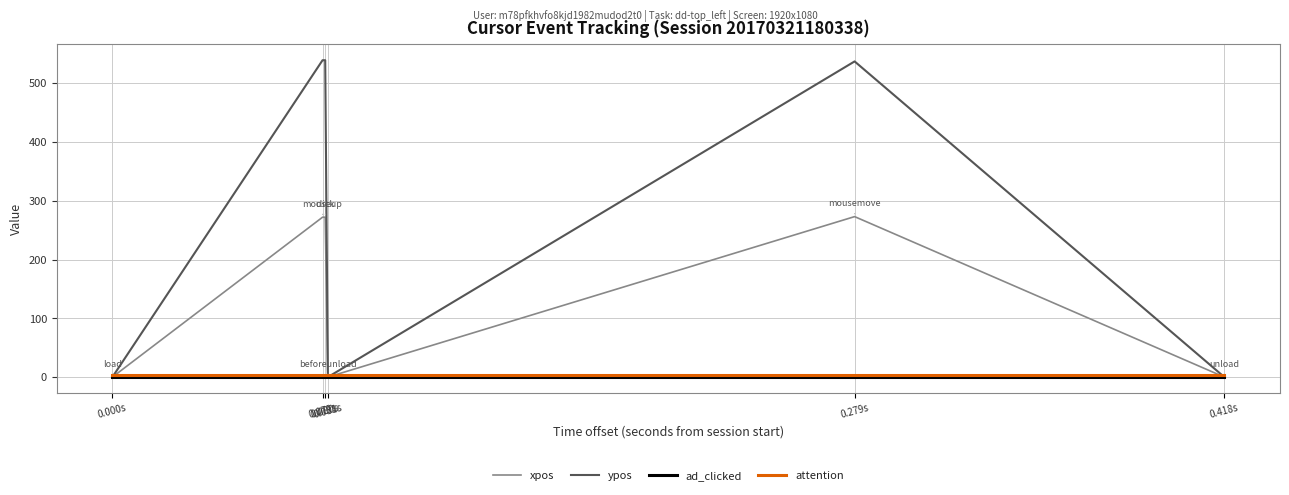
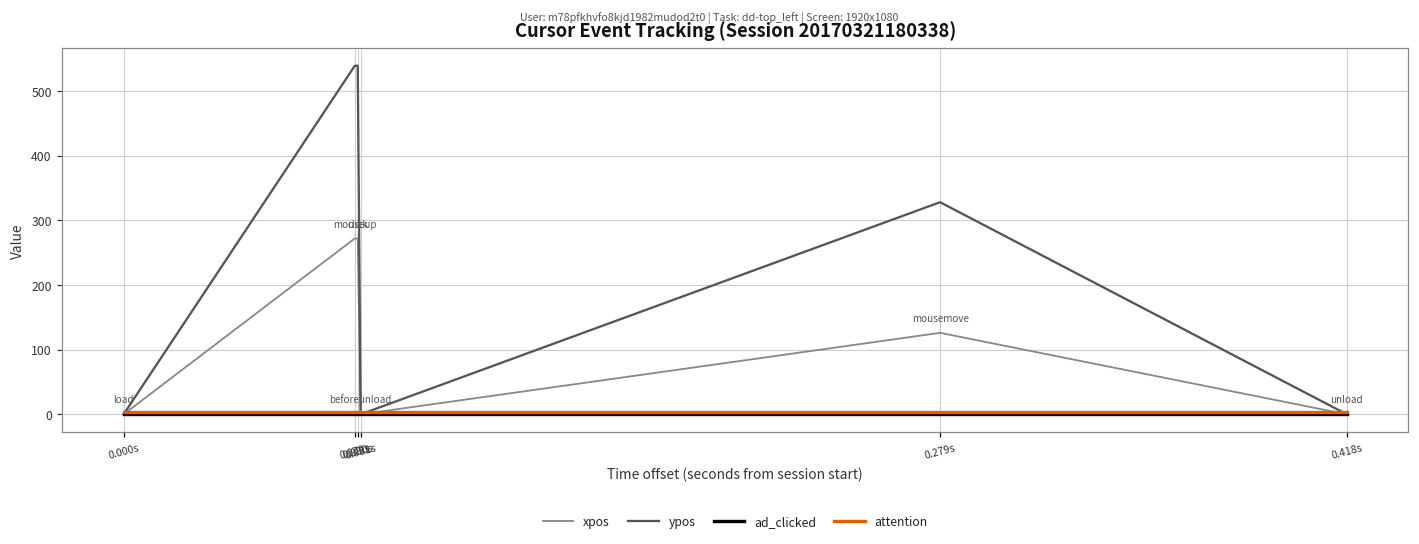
xpos, 0.279s: 270 -> 130
ypos, 0.279s: 540 -> 330
